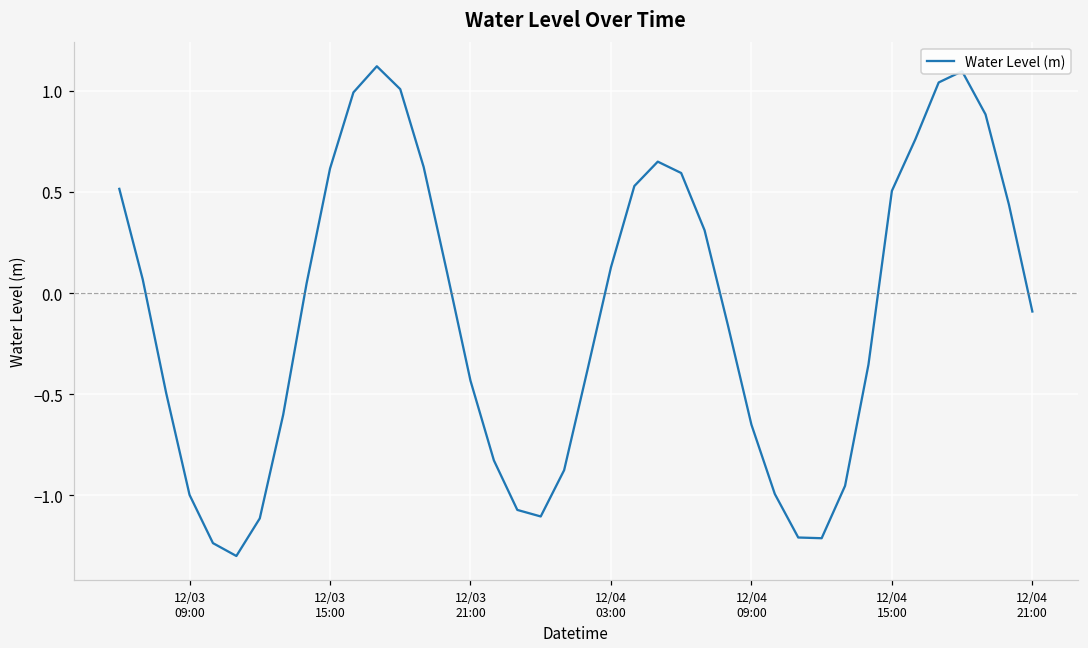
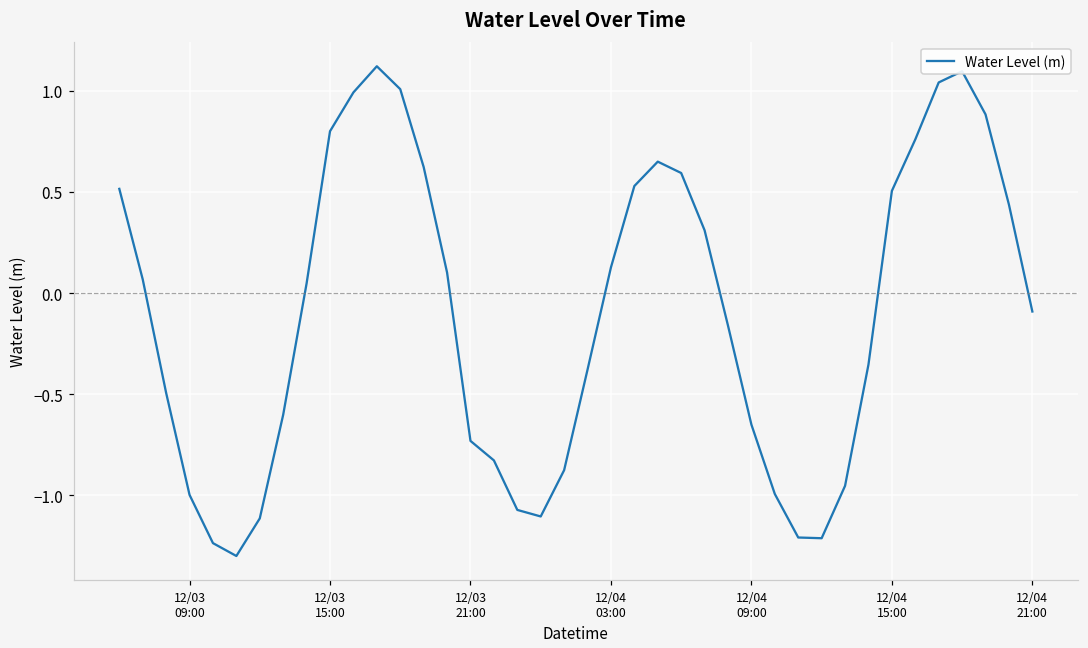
12/03 15:00: 0.62 -> 0.80
12/03 21:00: -0.43 -> -0.73
